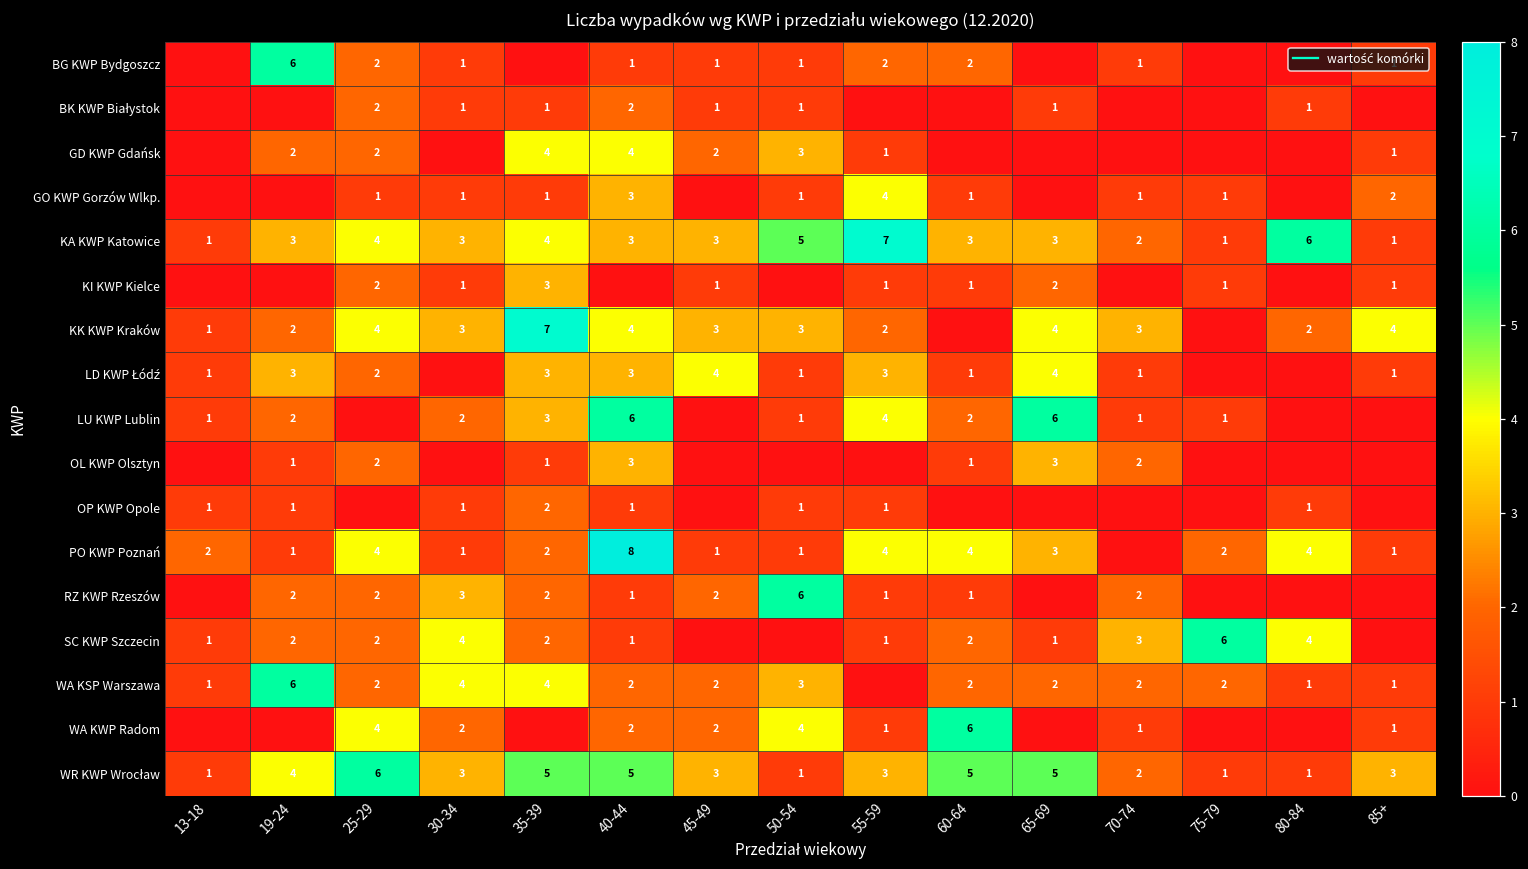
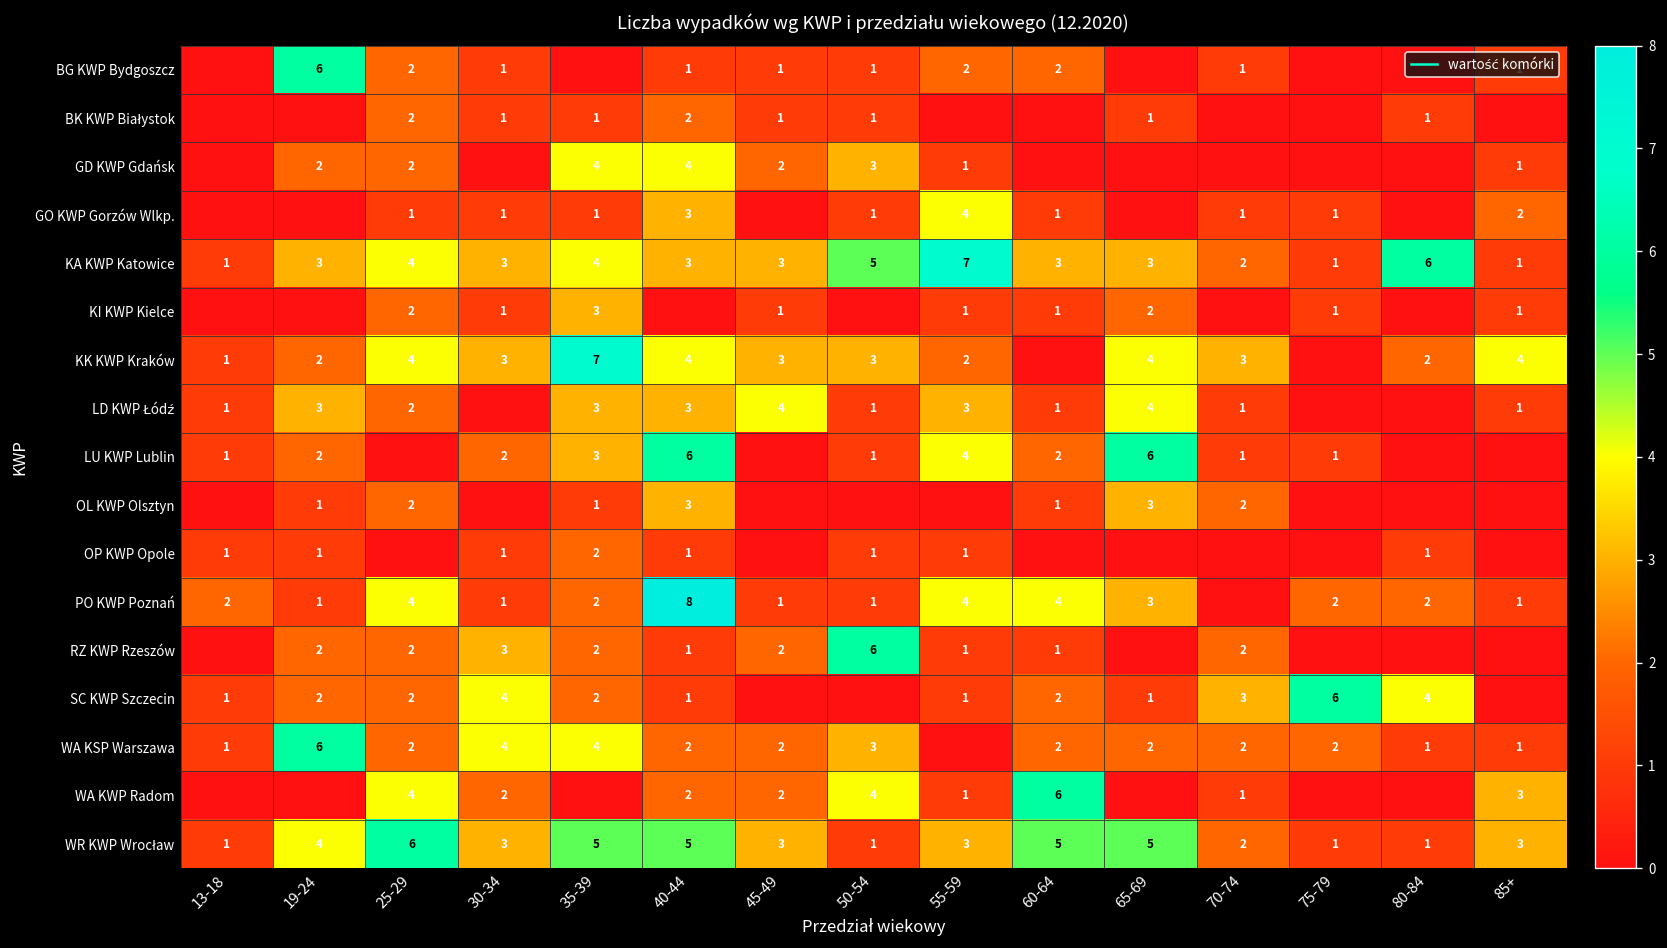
PO KWP Poznań, 80-84: 4 -> 2
WA KWP Radom, 85+: 1 -> 3
